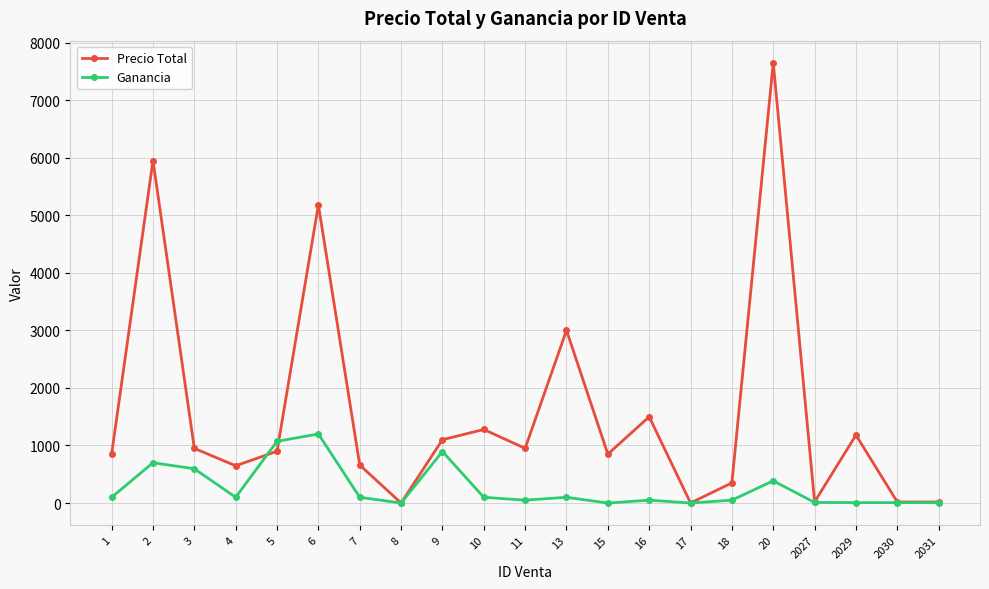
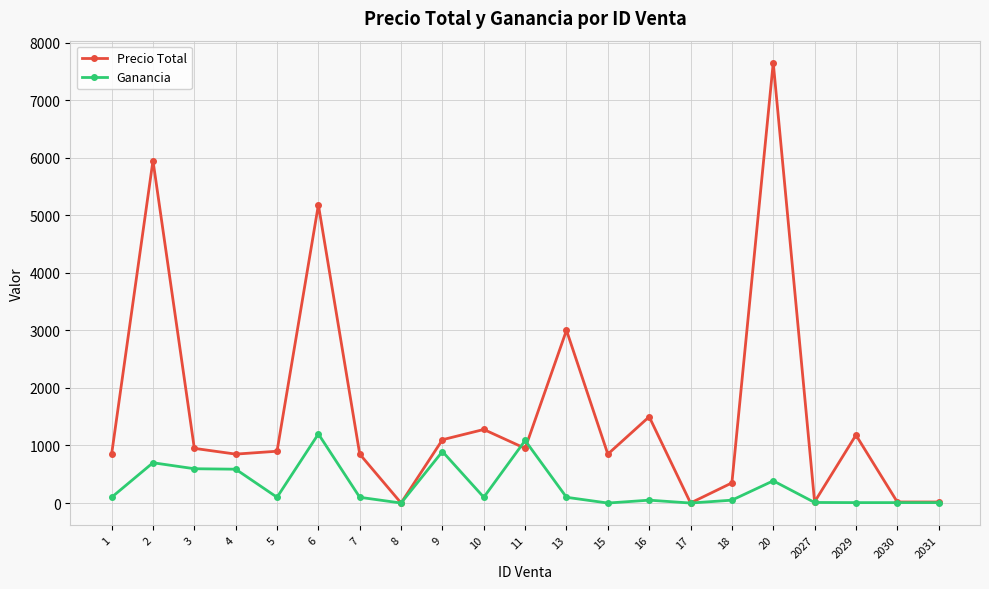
Precio Total, 4: 600 -> 900
Ganancia, 4: 100 -> 600
Ganancia, 5: 1100 -> 100
Precio Total, 7: 700 -> 900
Ganancia, 11: 100 -> 1100
